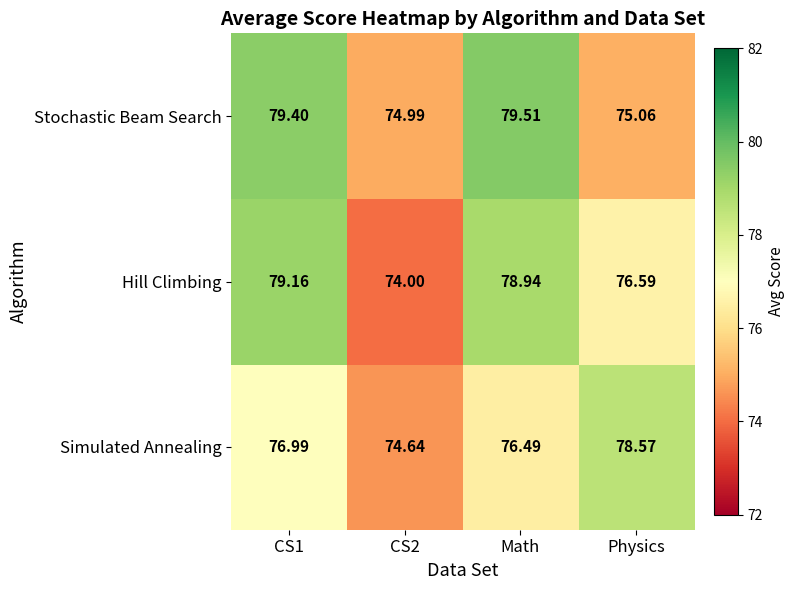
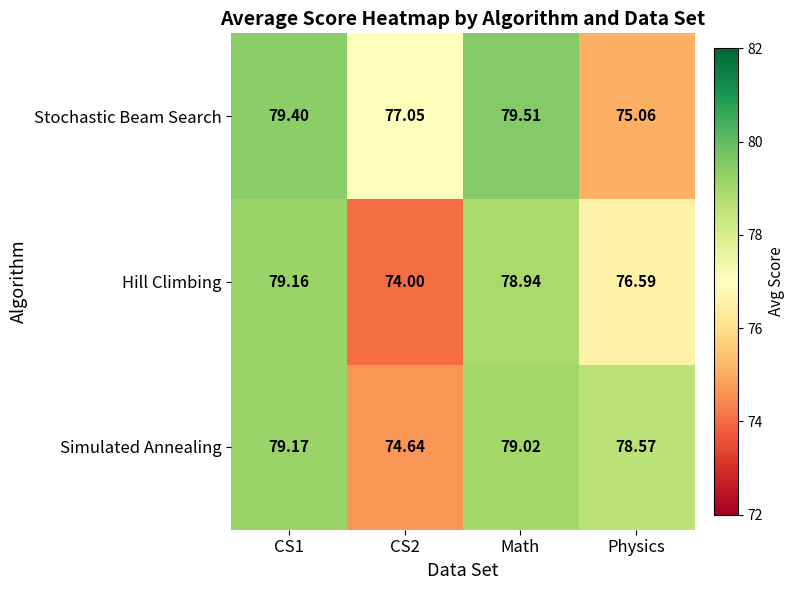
Stochastic Beam Search, CS2: 74.99 -> 77.05
Simulated Annealing, CS1: 76.99 -> 79.17
Simulated Annealing, Math: 76.49 -> 79.02
